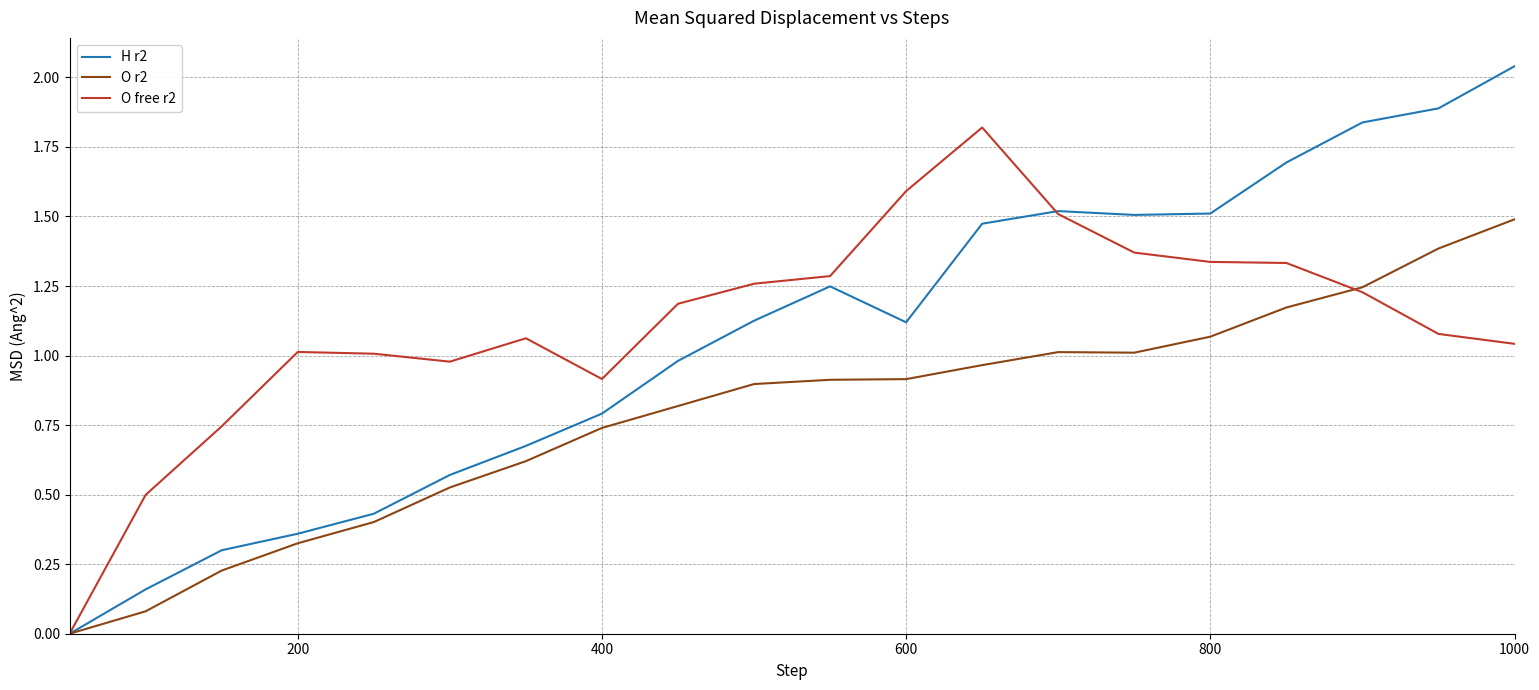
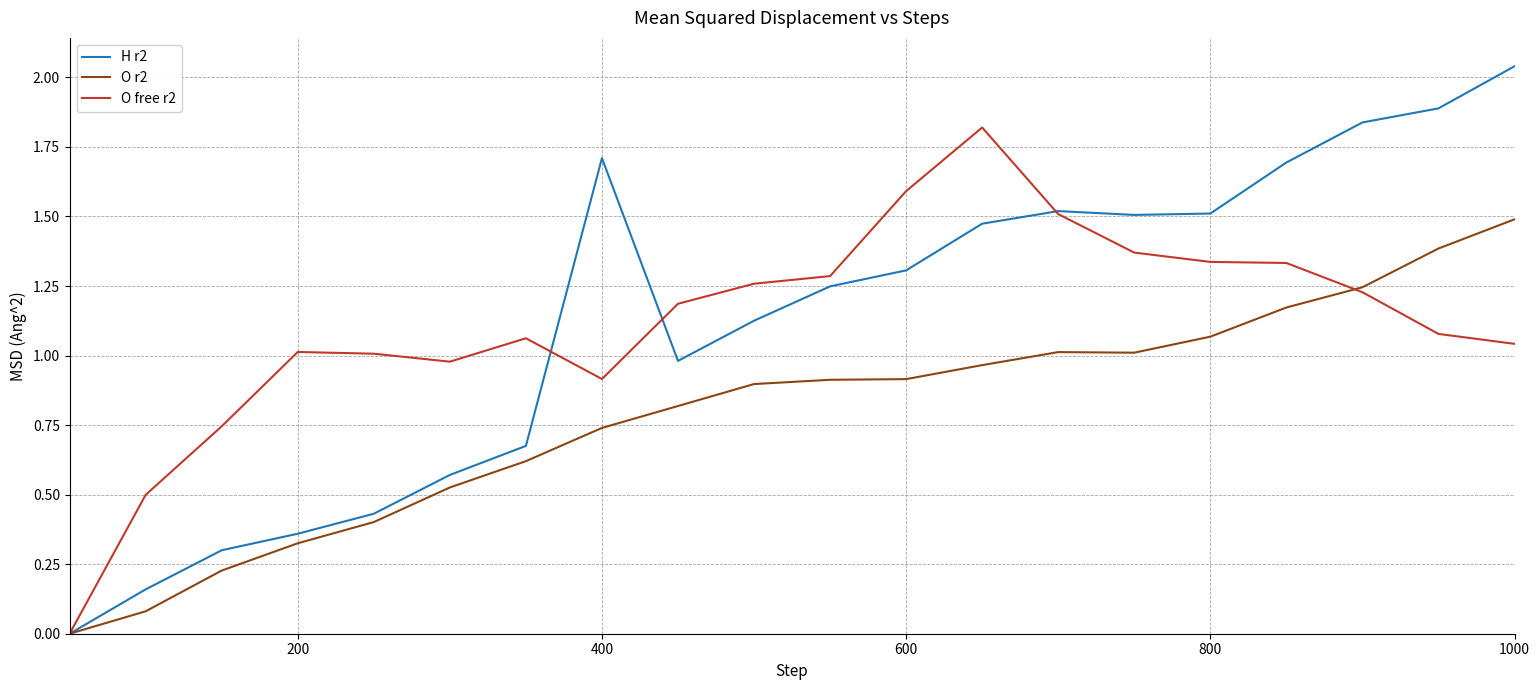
H r2, 400: 0.79 -> 1.71
H r2, 600: 1.12 -> 1.31
